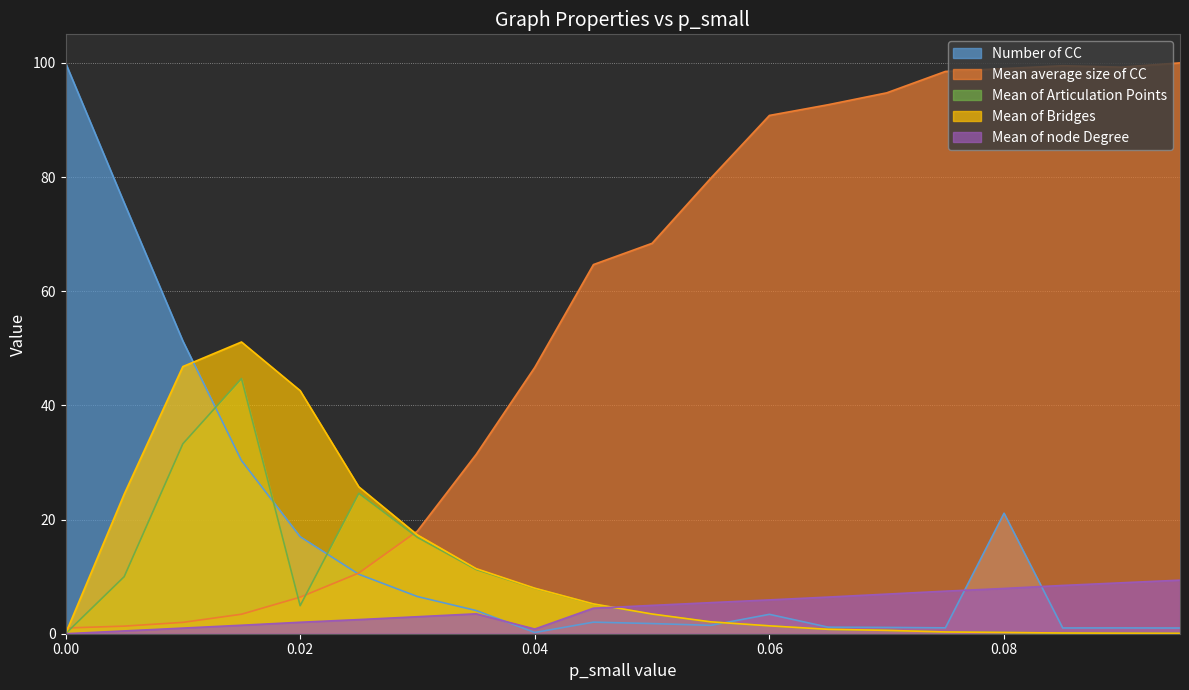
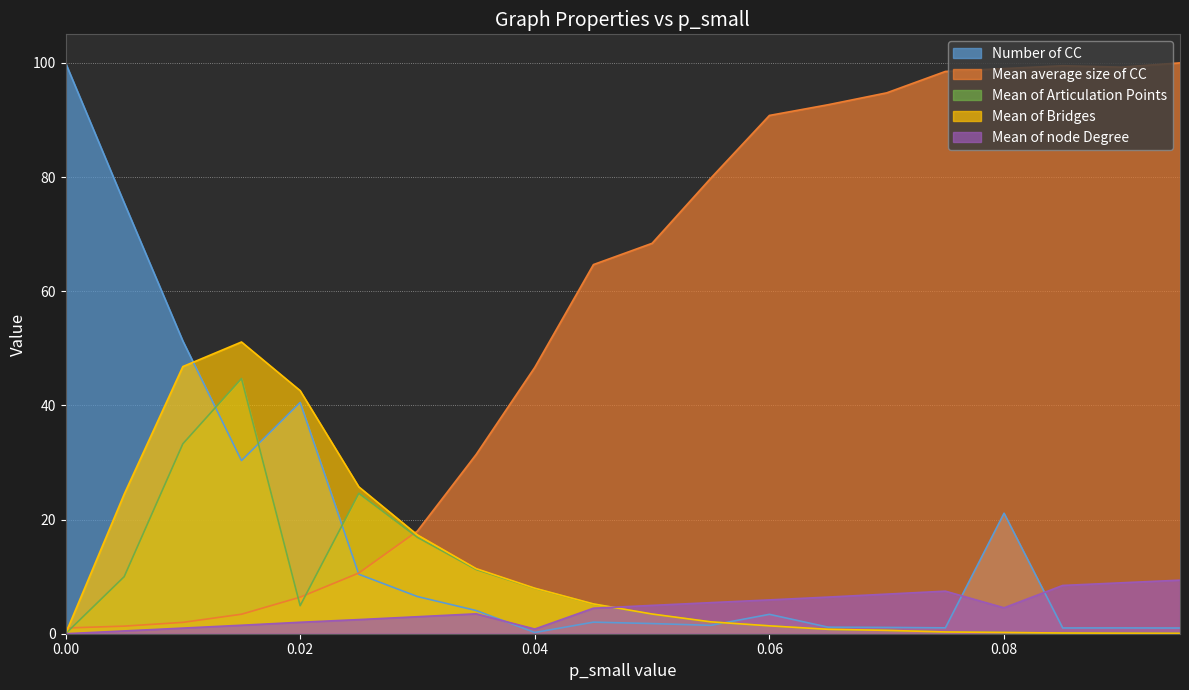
Number of CC, 0.02: 17 -> 41
Mean of node Degree, 0.08: 8 -> 5
